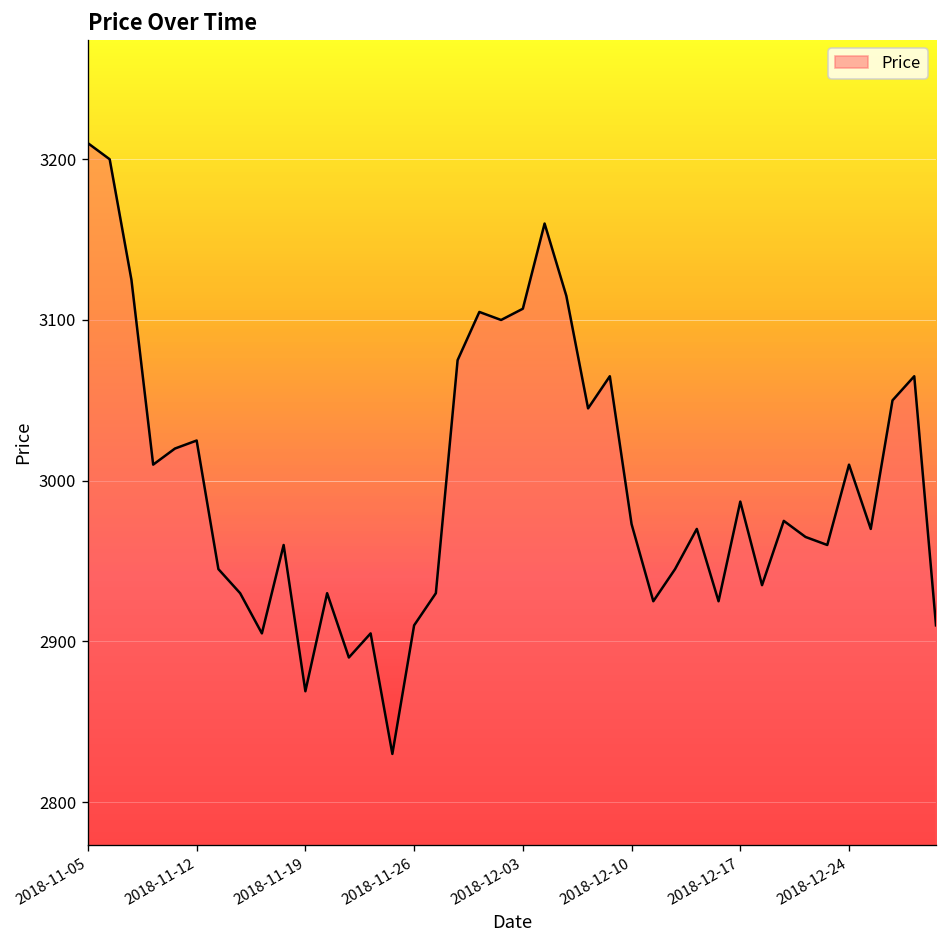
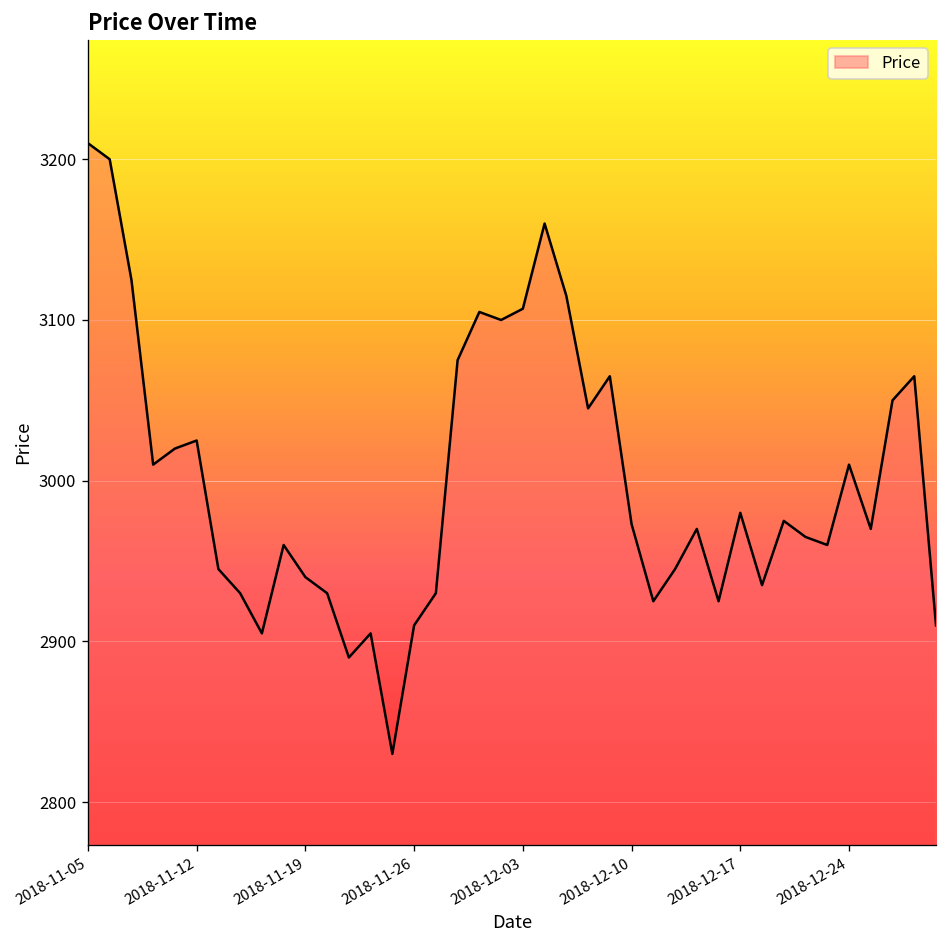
2018-11-19: 2869 -> 2940
2018-12-17: 2987 -> 2980
